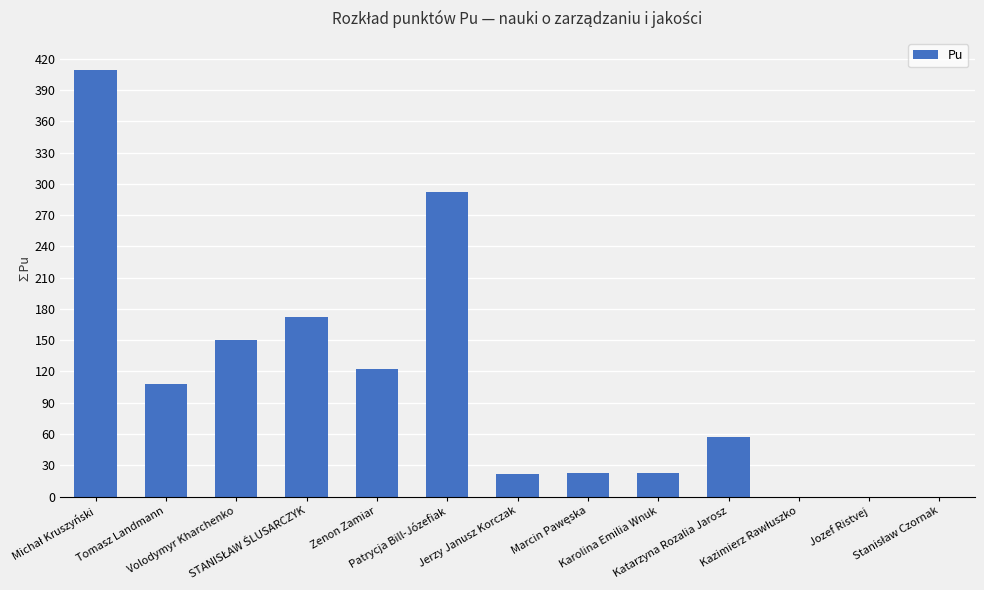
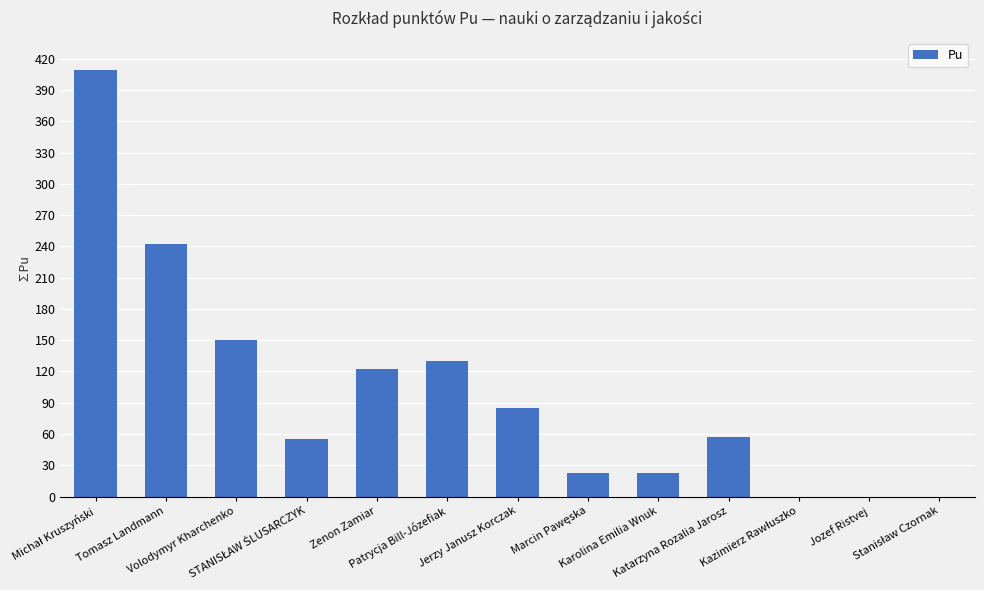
Tomasz Landmann: 108 -> 242
STANISŁAW ŚLUSARCZYK: 173 -> 55
Patrycja Bill-Józefiak: 293 -> 130
Jerzy Janusz Korczak: 22 -> 85
